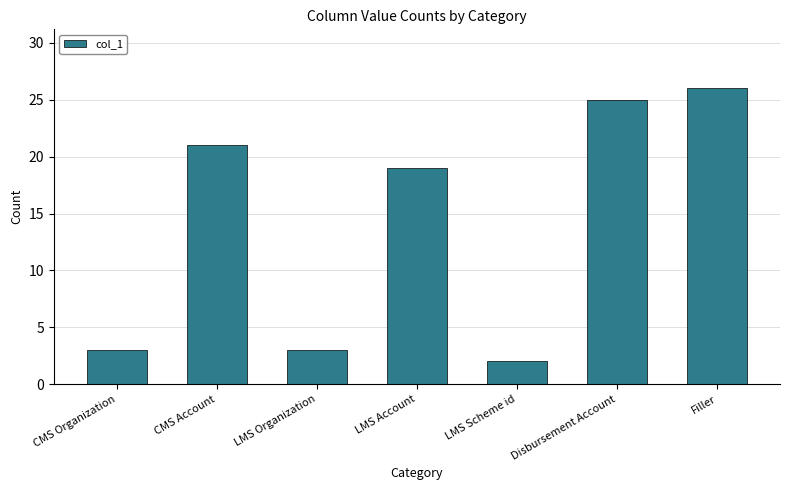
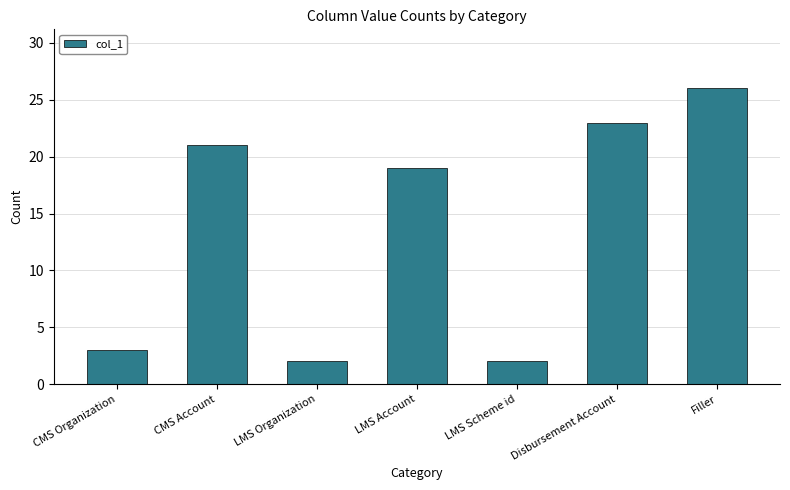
LMS Organization: 3 -> 2
Disbursement Account: 25 -> 23
